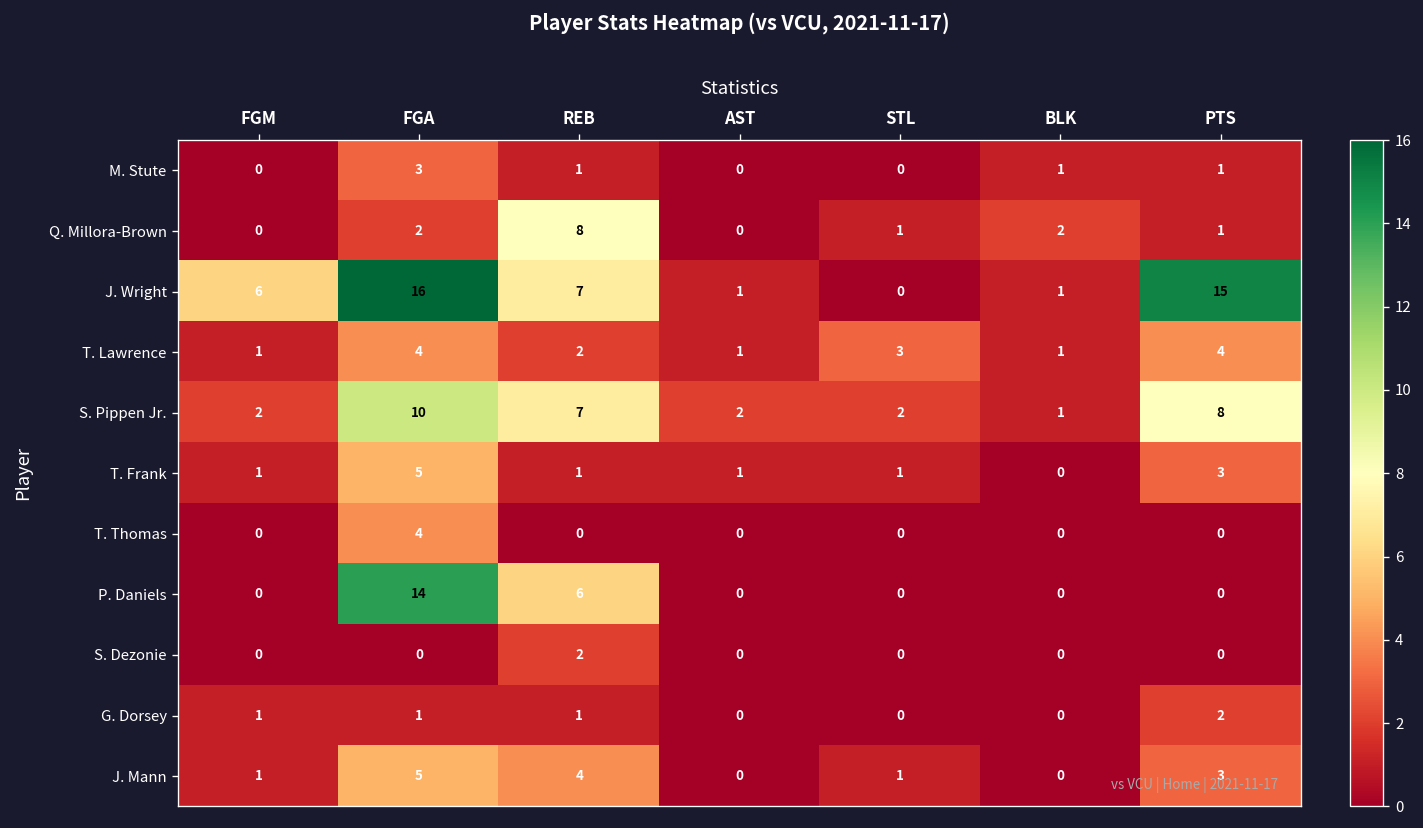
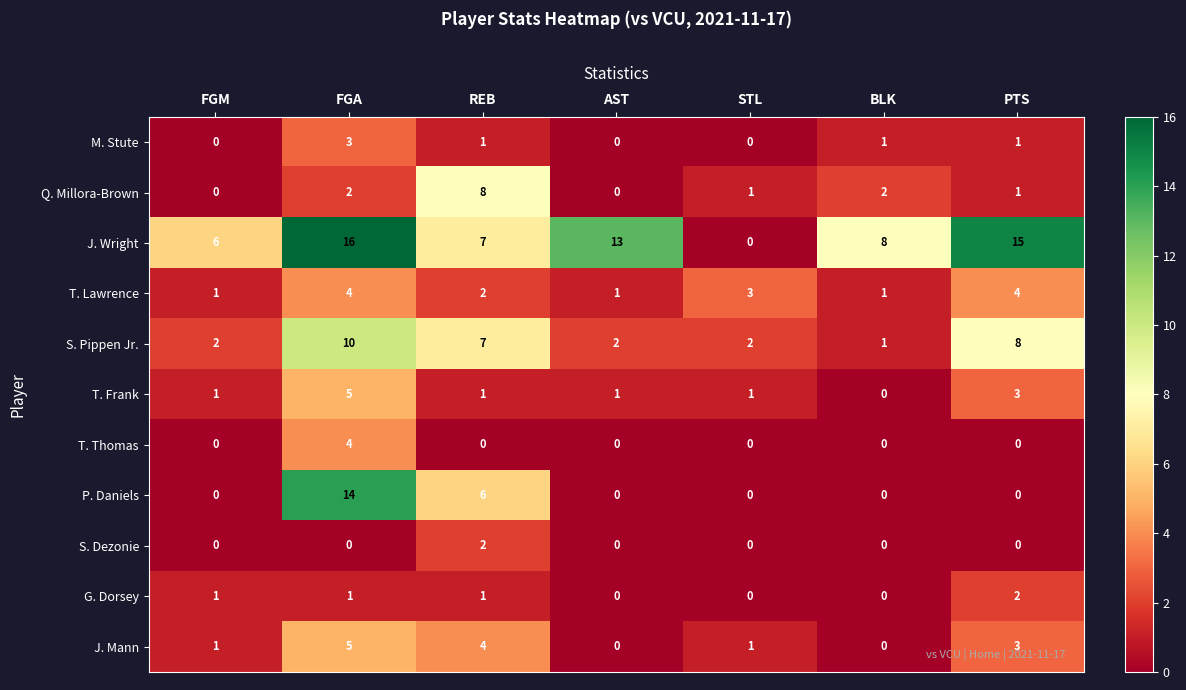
J. Wright, AST: 1 -> 13
J. Wright, BLK: 1 -> 8
